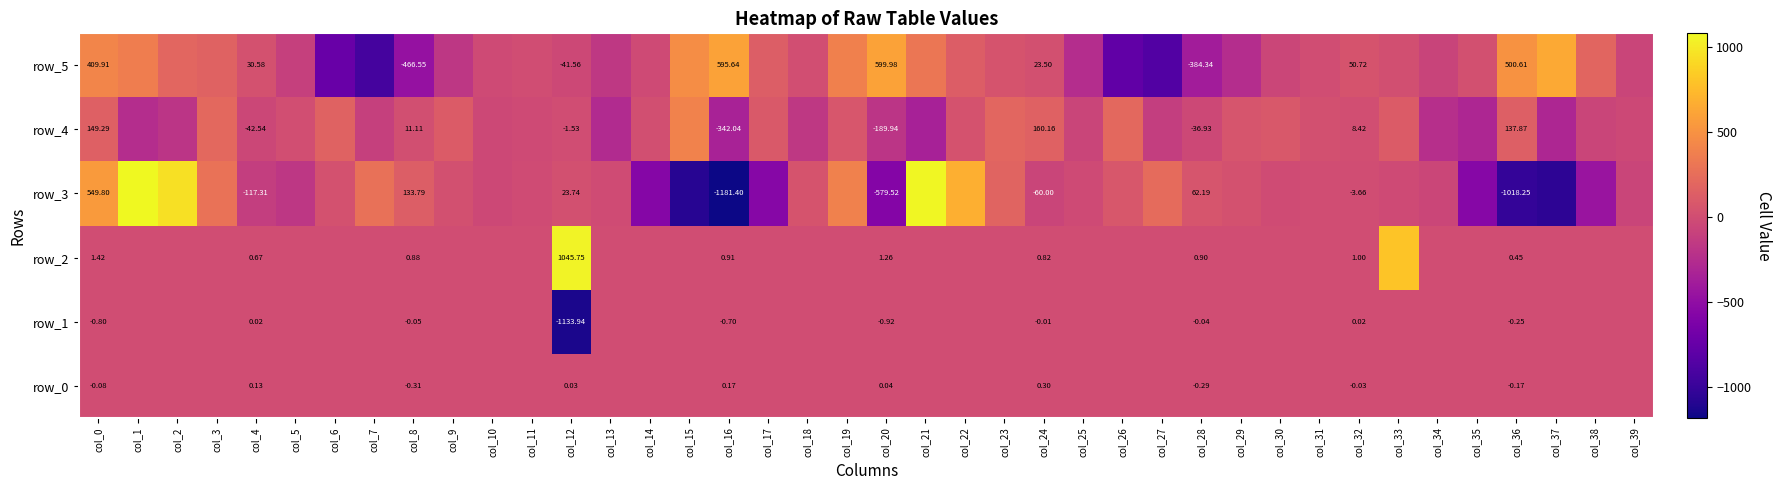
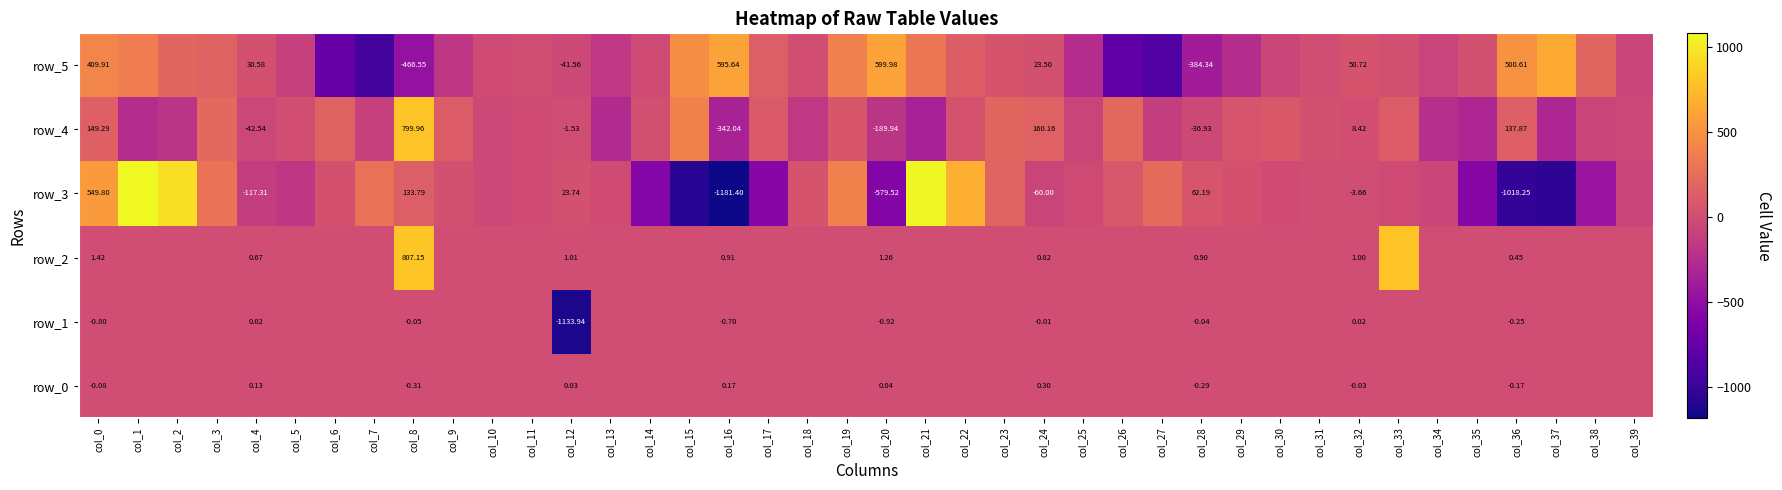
row_4, col_8: 11.11 -> 799.96
row_2, col_8: 0.88 -> 807.15
row_2, col_12: 1045.75 -> 1.01
